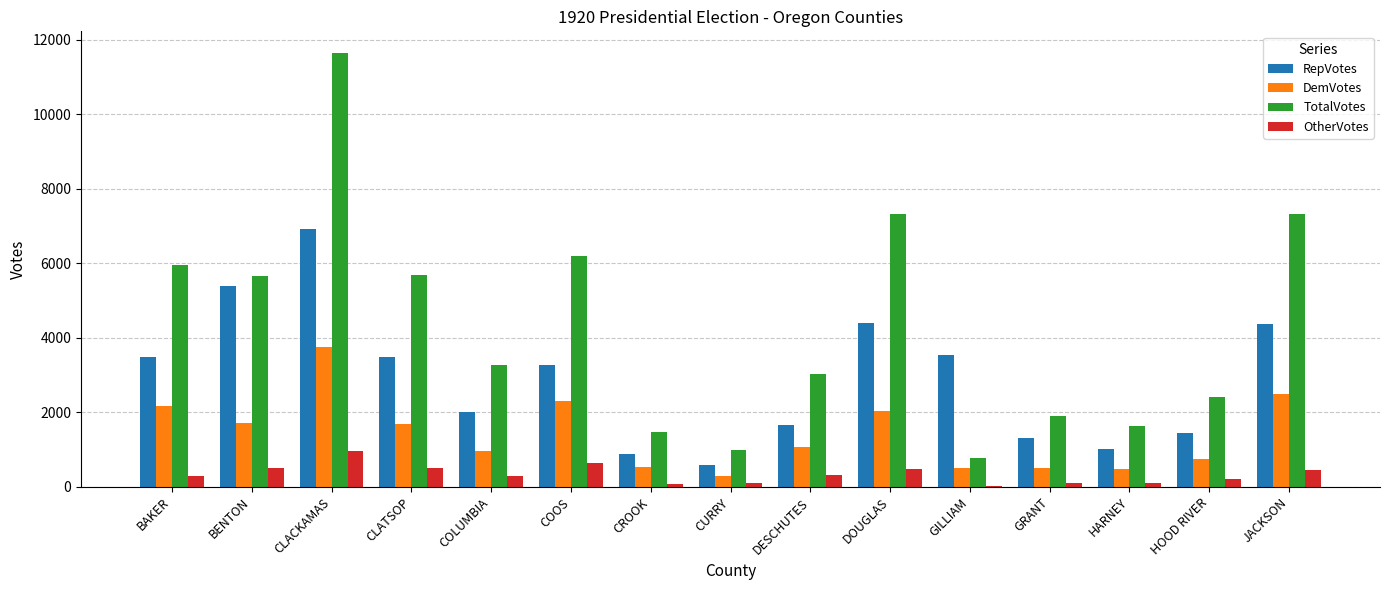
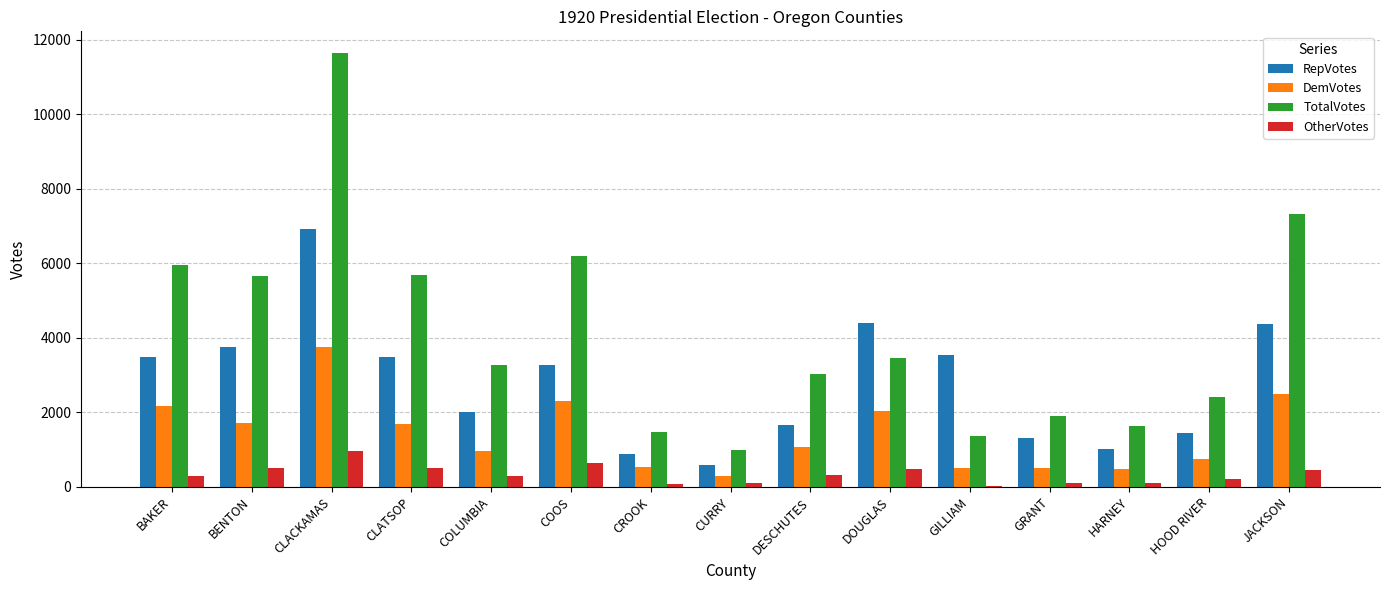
RepVotes, BENTON: 5400 -> 3800
TotalVotes, DOUGLAS: 7300 -> 3500
TotalVotes, GILLIAM: 800 -> 1400
